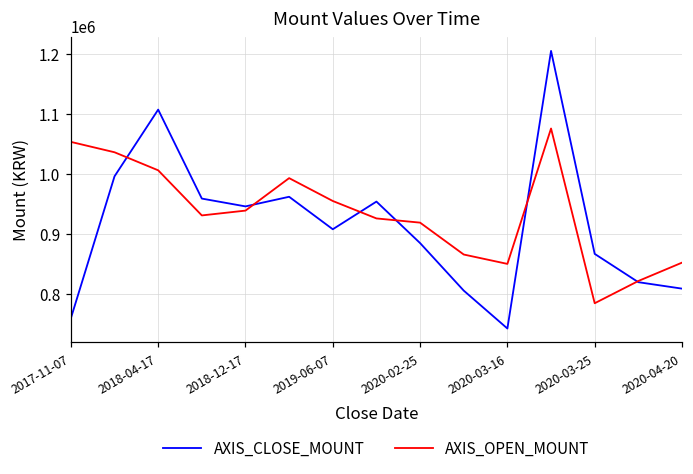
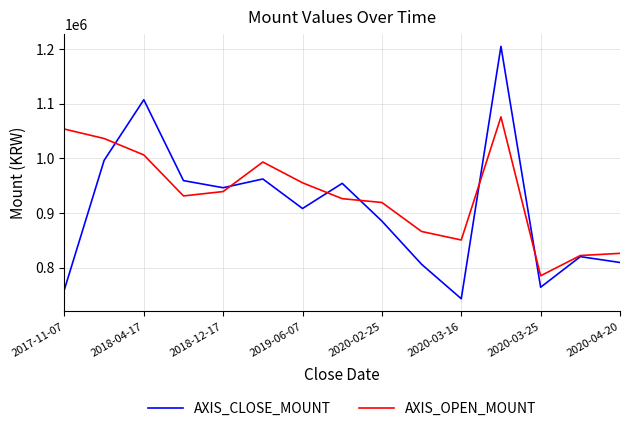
AXIS_CLOSE_MOUNT, 2020-03-25: 870000 -> 760000
AXIS_OPEN_MOUNT, 2020-04-20: 850000 -> 830000
